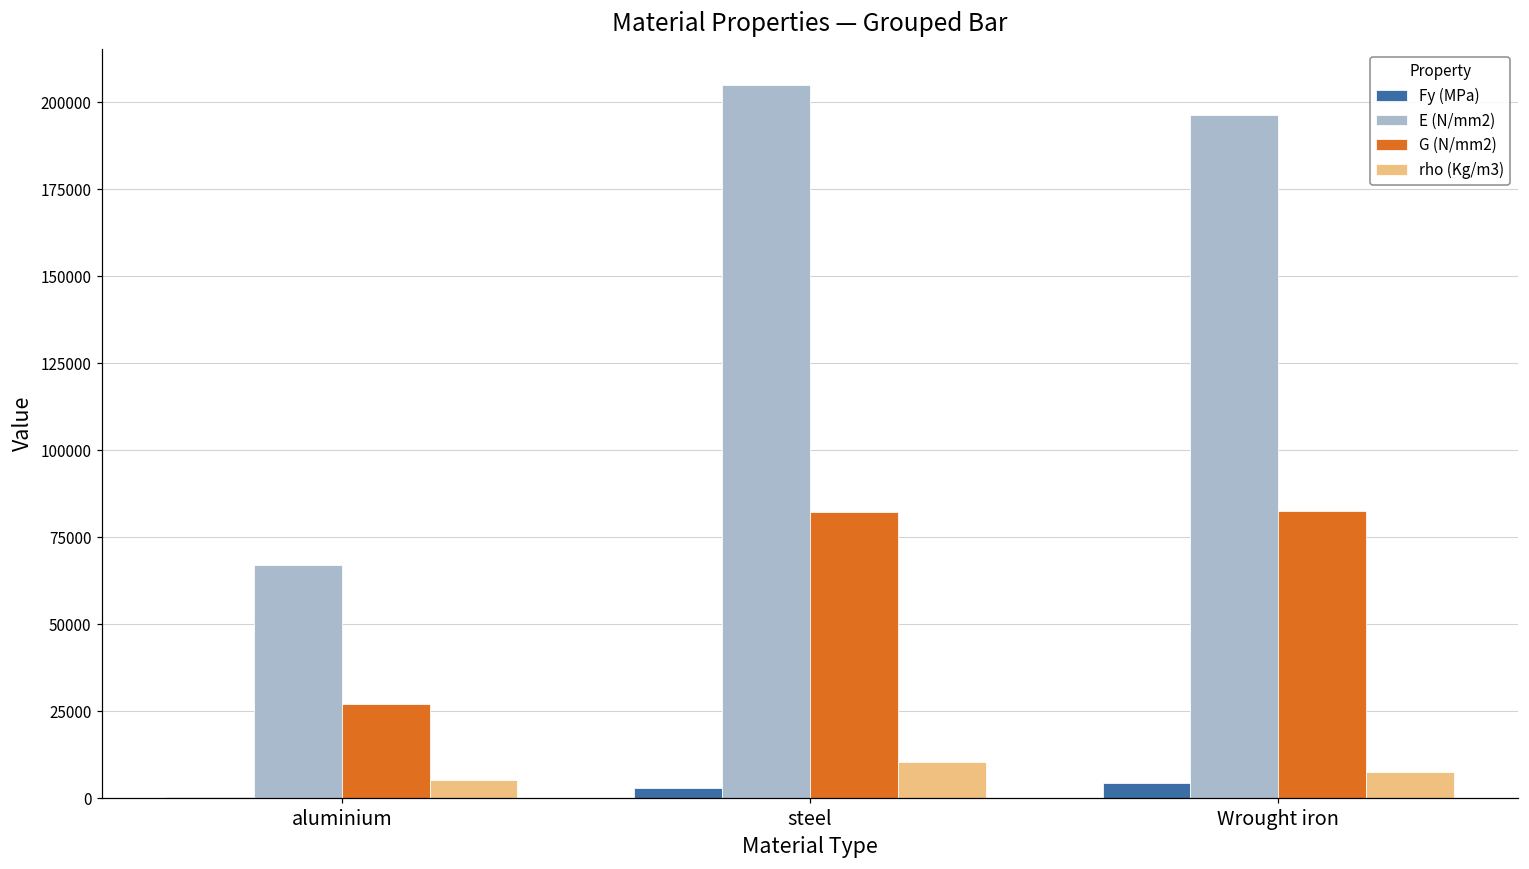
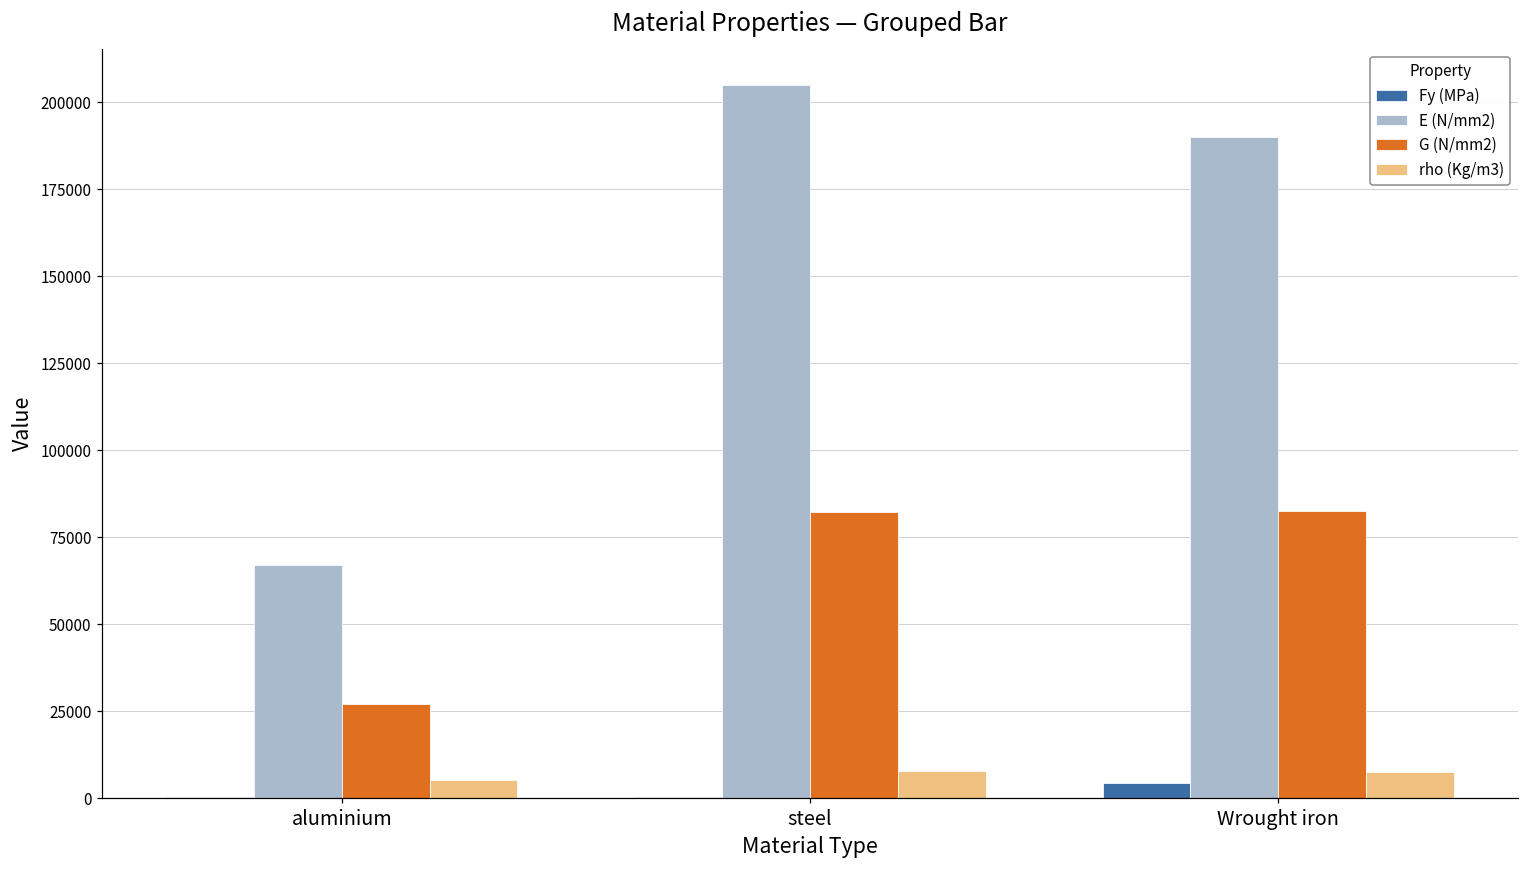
Fy (MPa), steel: 3000 -> 0
rho (Kg/m3), steel: 10000 -> 8000
E (N/mm2), Wrought iron: 196000 -> 190000
